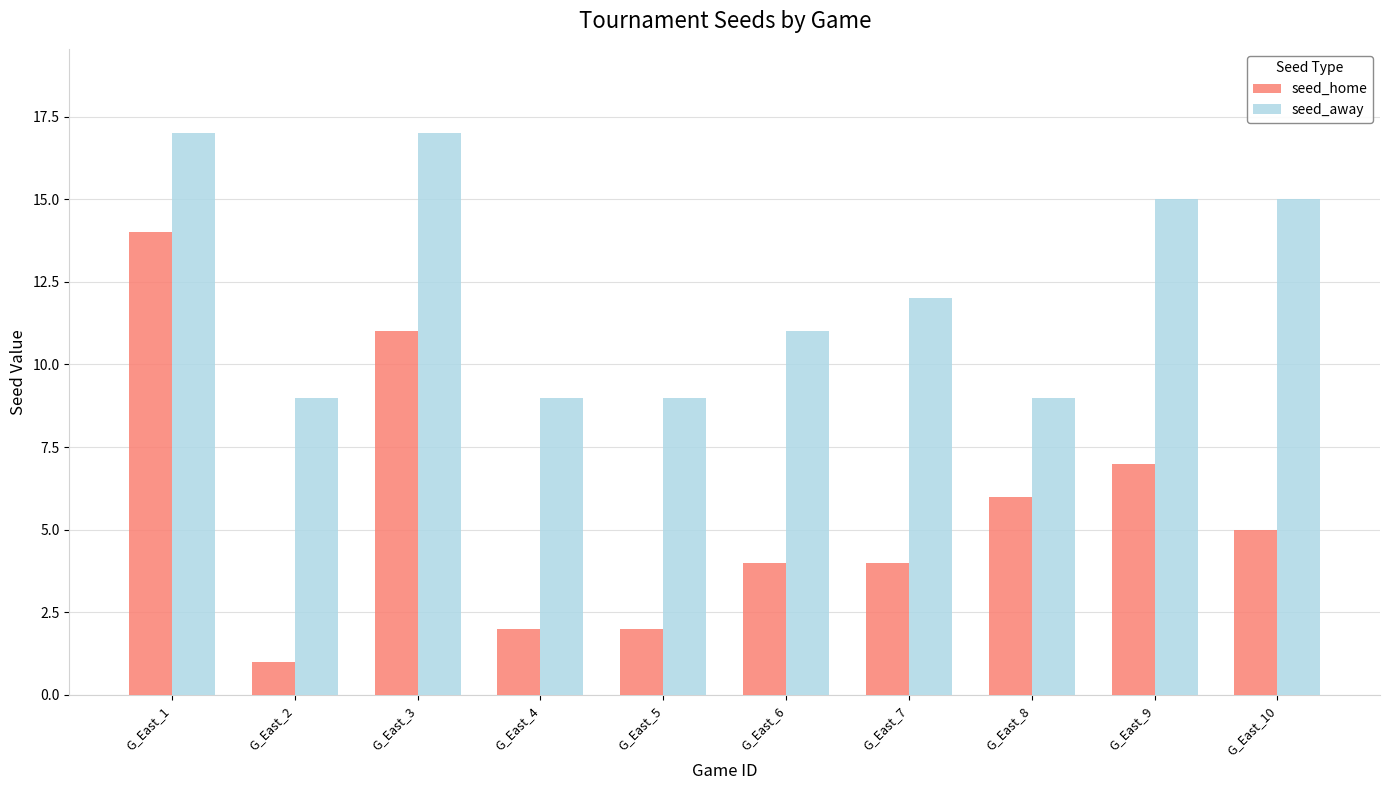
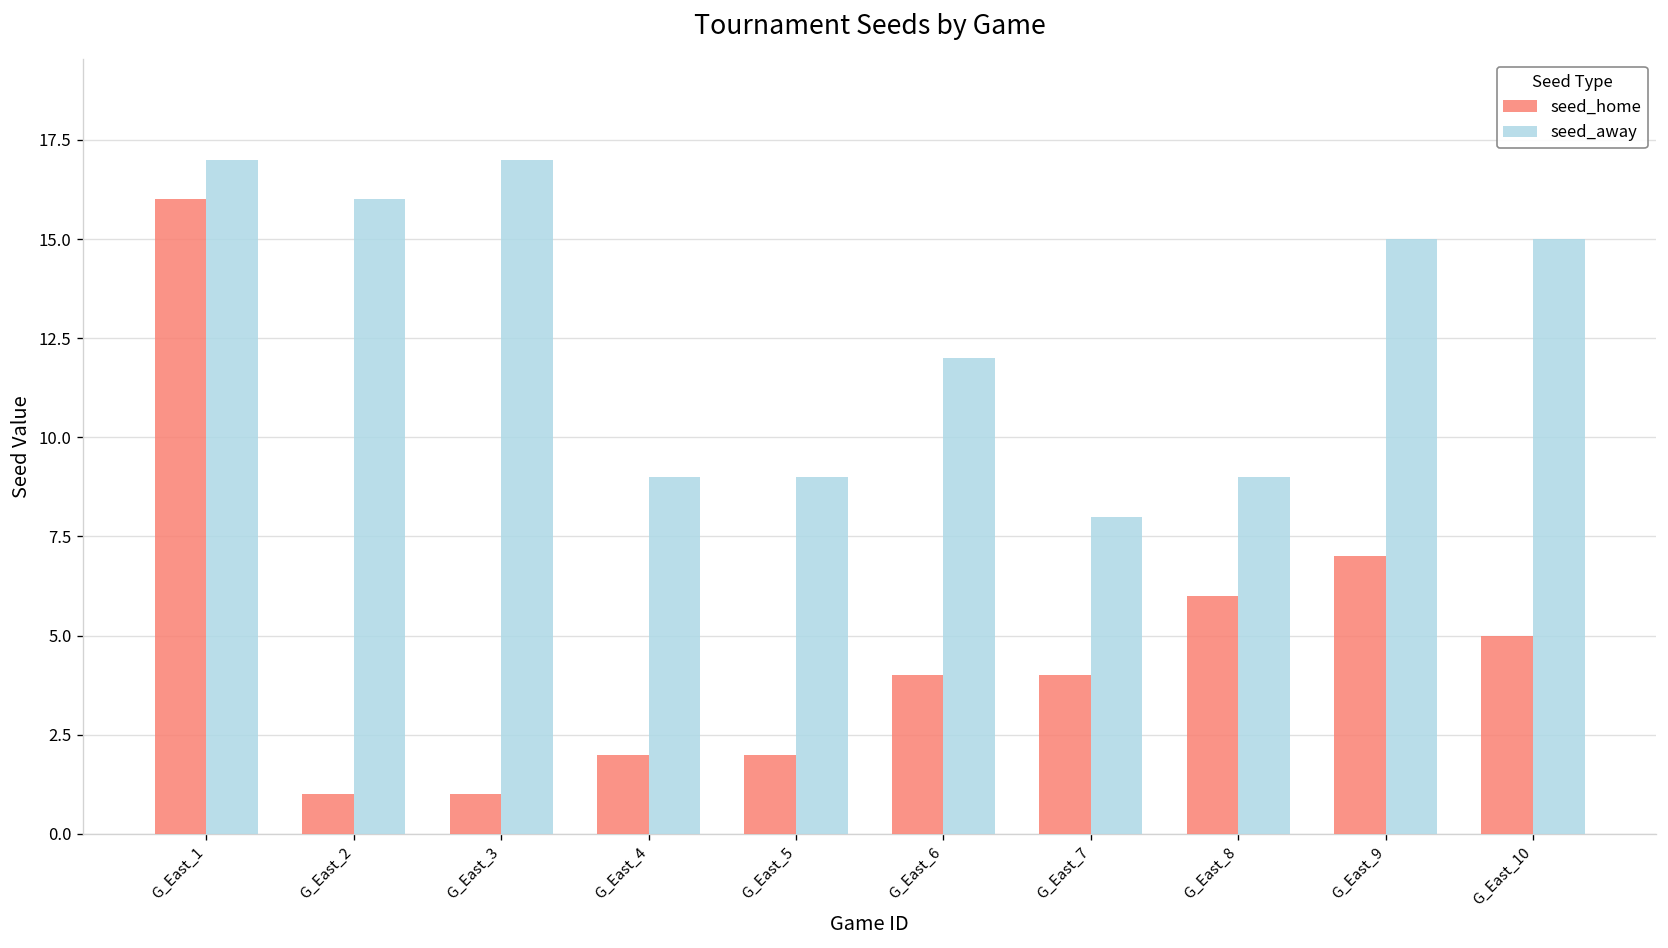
seed_home, G_East_1: 14 -> 16
seed_away, G_East_2: 9 -> 16
seed_home, G_East_3: 11 -> 1
seed_away, G_East_6: 11 -> 12
seed_away, G_East_7: 12 -> 8
